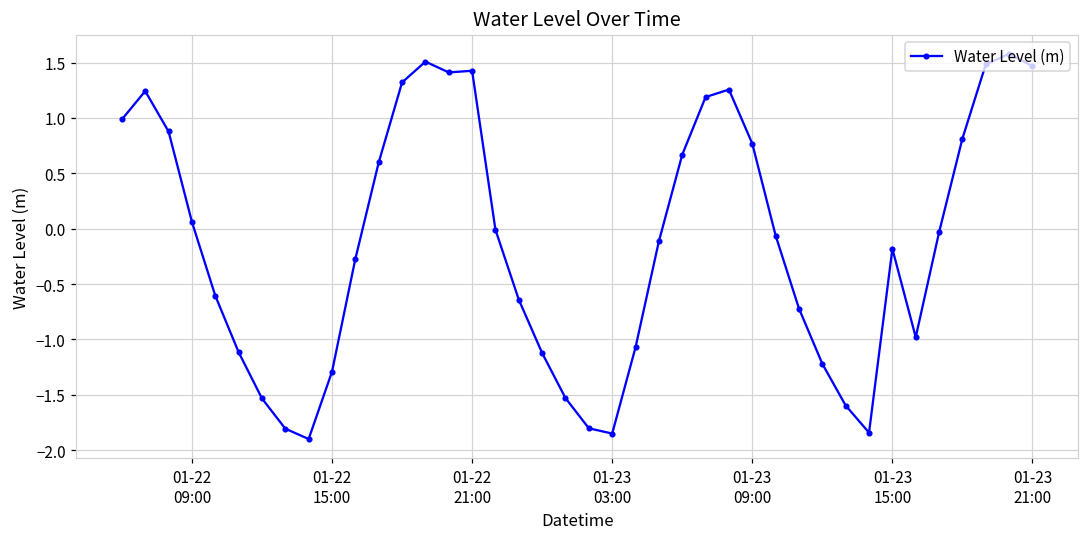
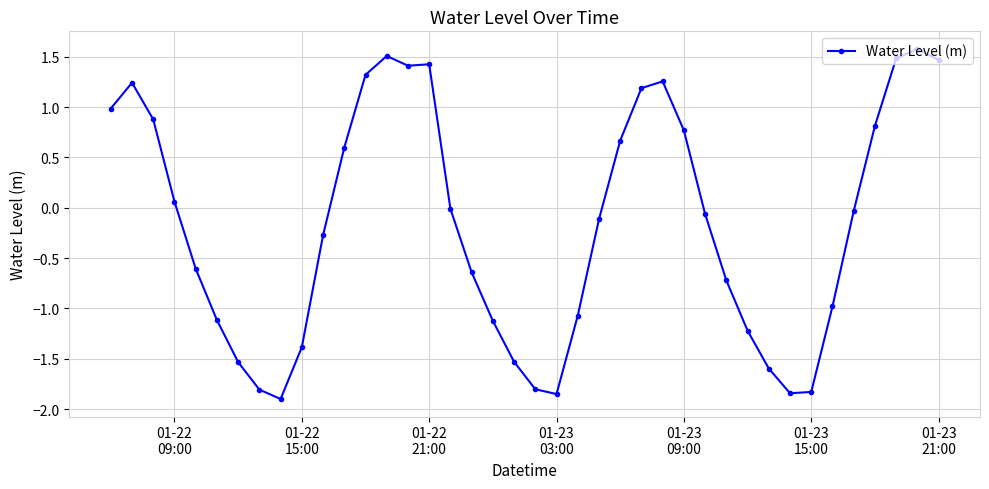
01-22 15:00: -1.29 -> -1.39
01-23 15:00: -0.18 -> -1.83
